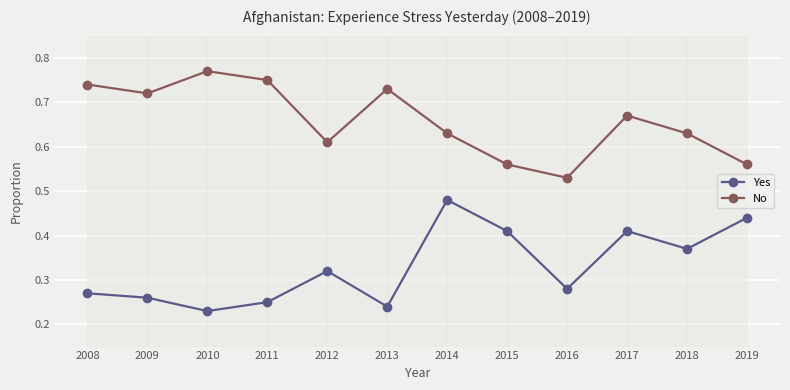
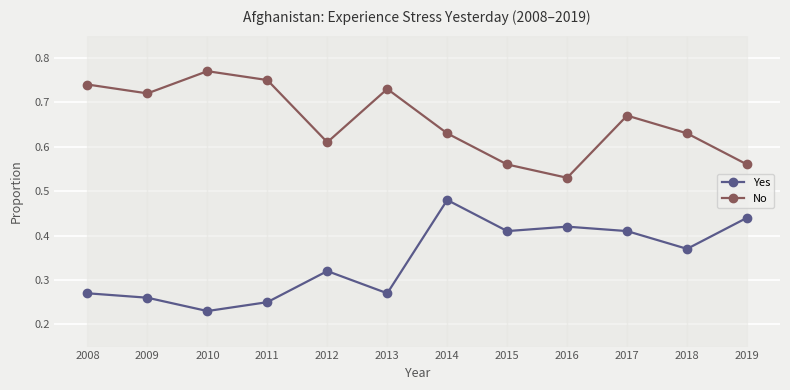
Yes, 2013: 0.24 -> 0.27
Yes, 2016: 0.28 -> 0.42
